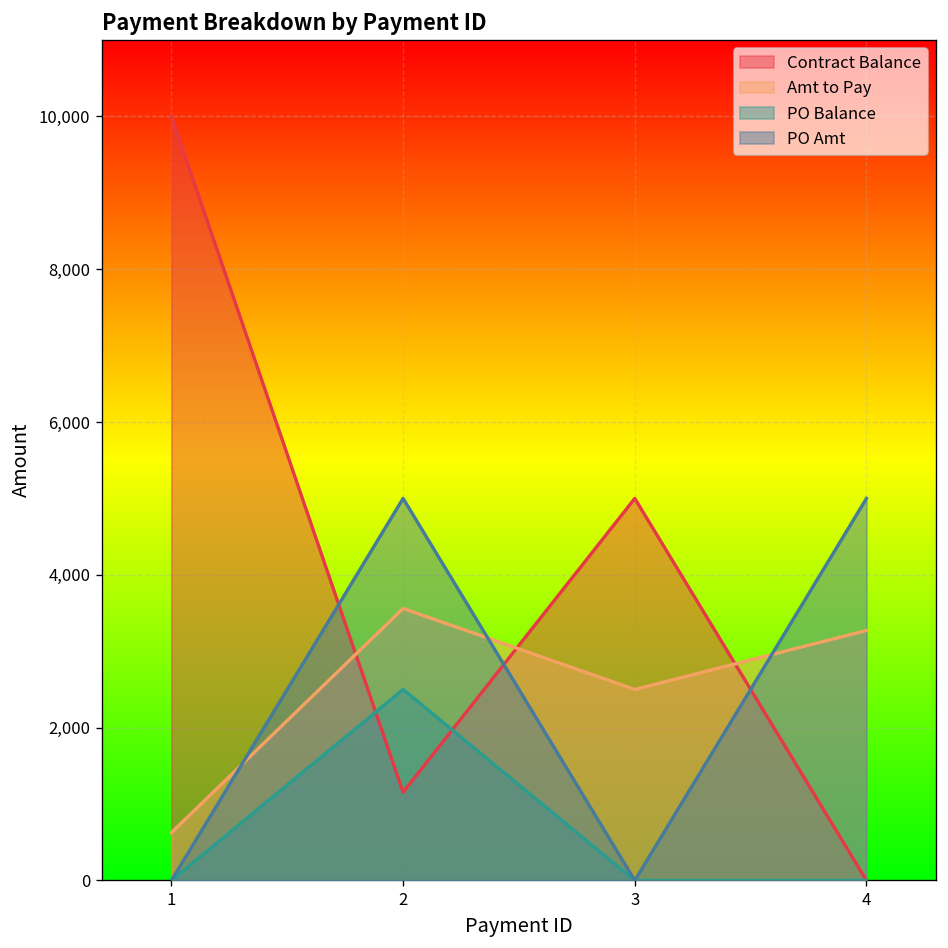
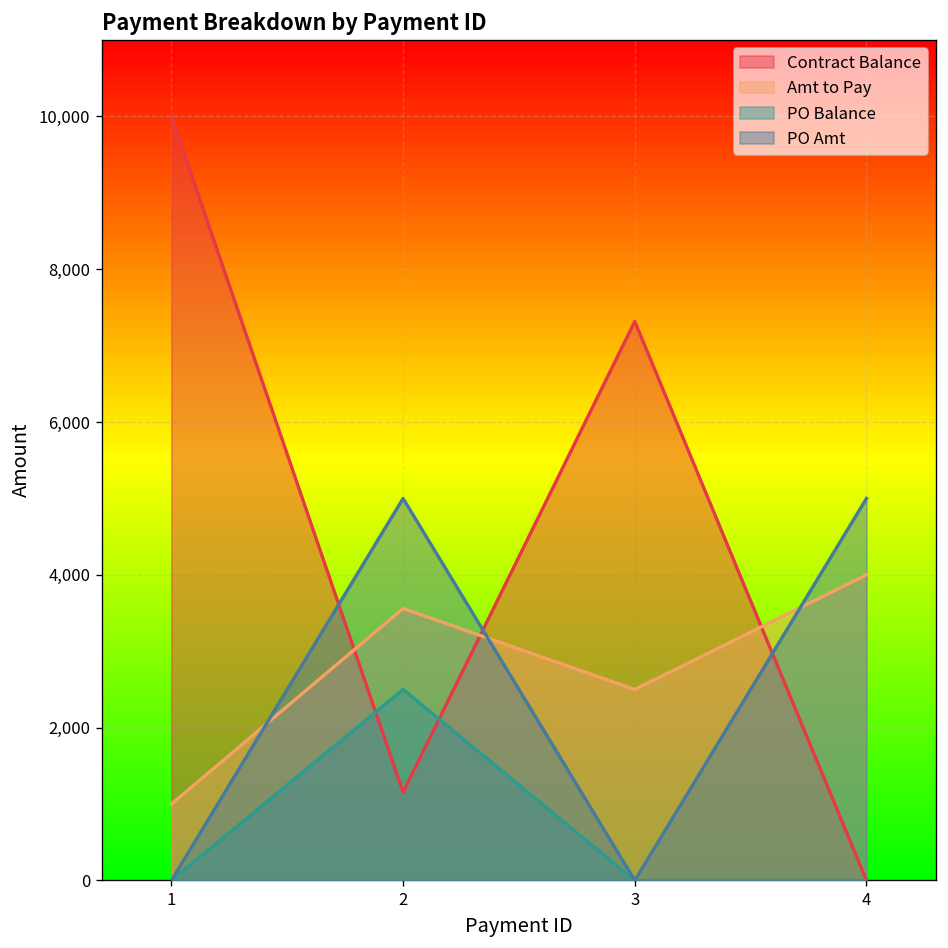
Amt to Pay, 1: 600 -> 1,000
Contract Balance, 3: 5,000 -> 7,300
Amt to Pay, 4: 3,300 -> 4,000
